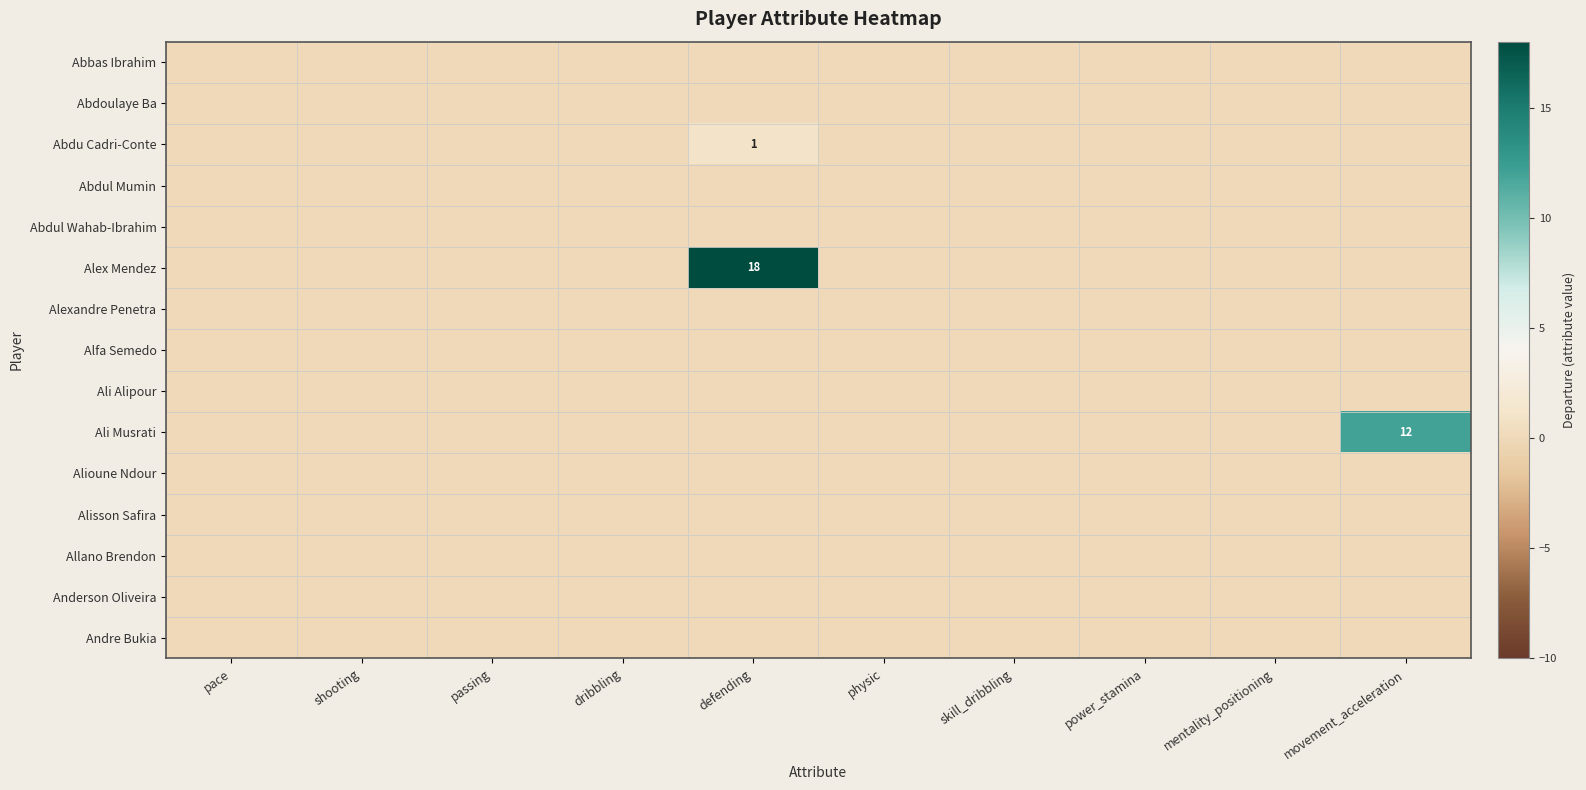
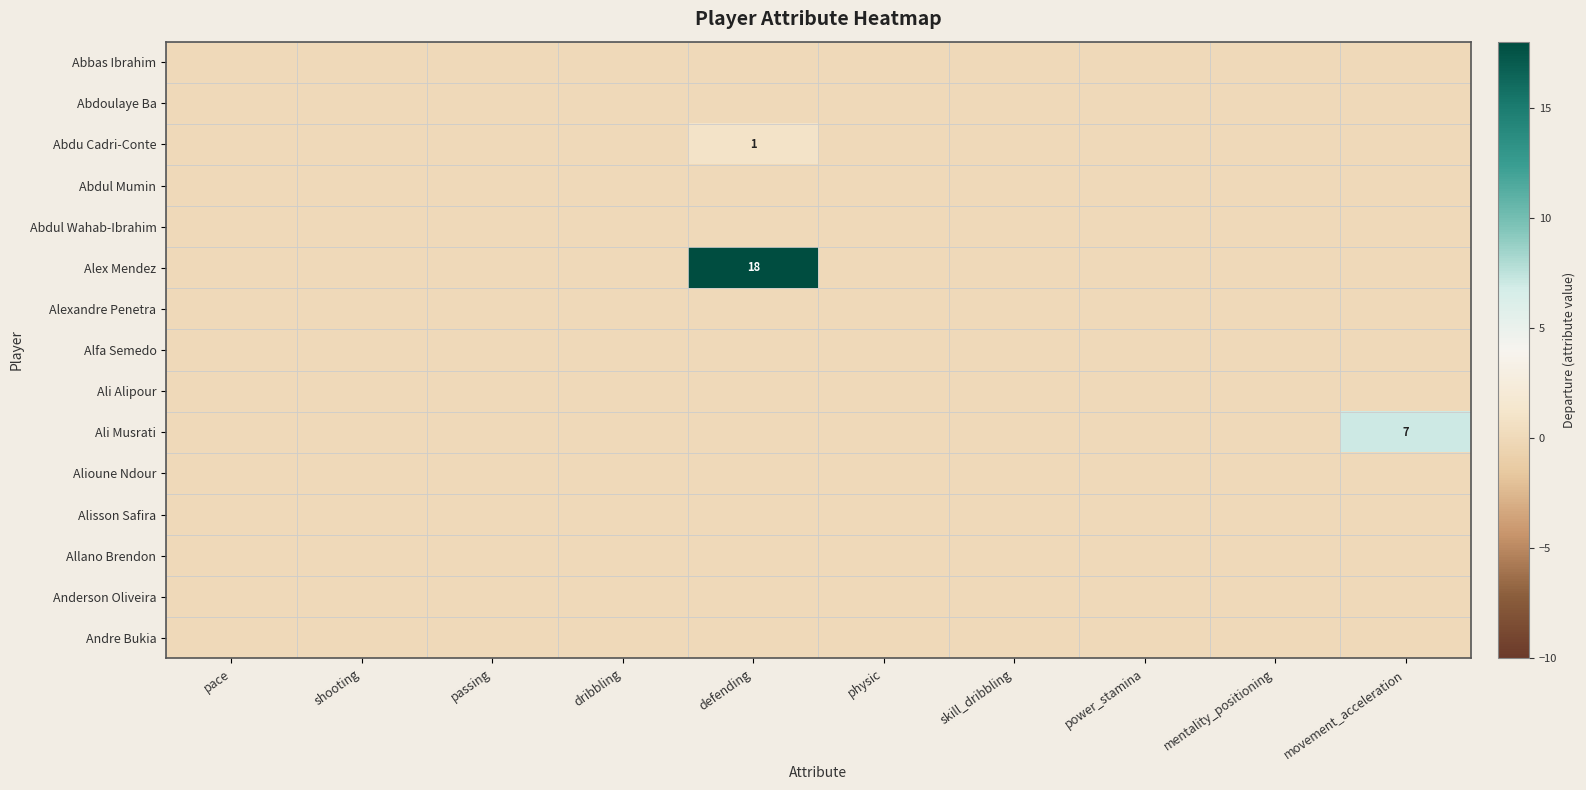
Ali Musrati, movement_acceleration: 12 -> 7
